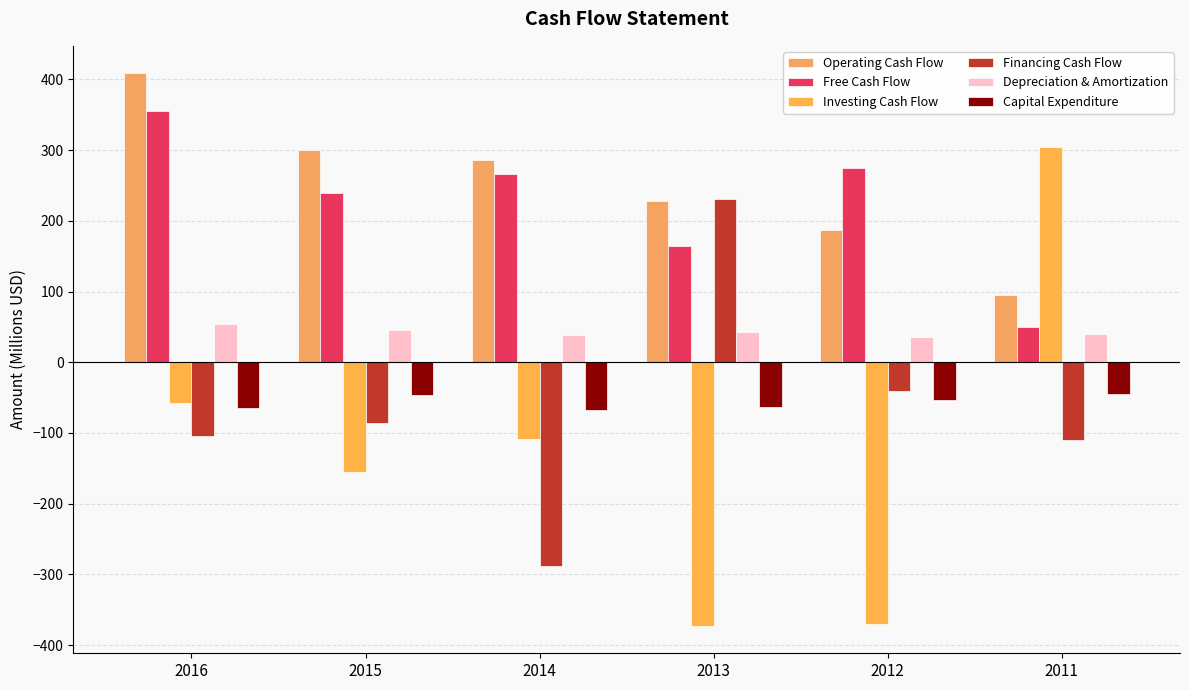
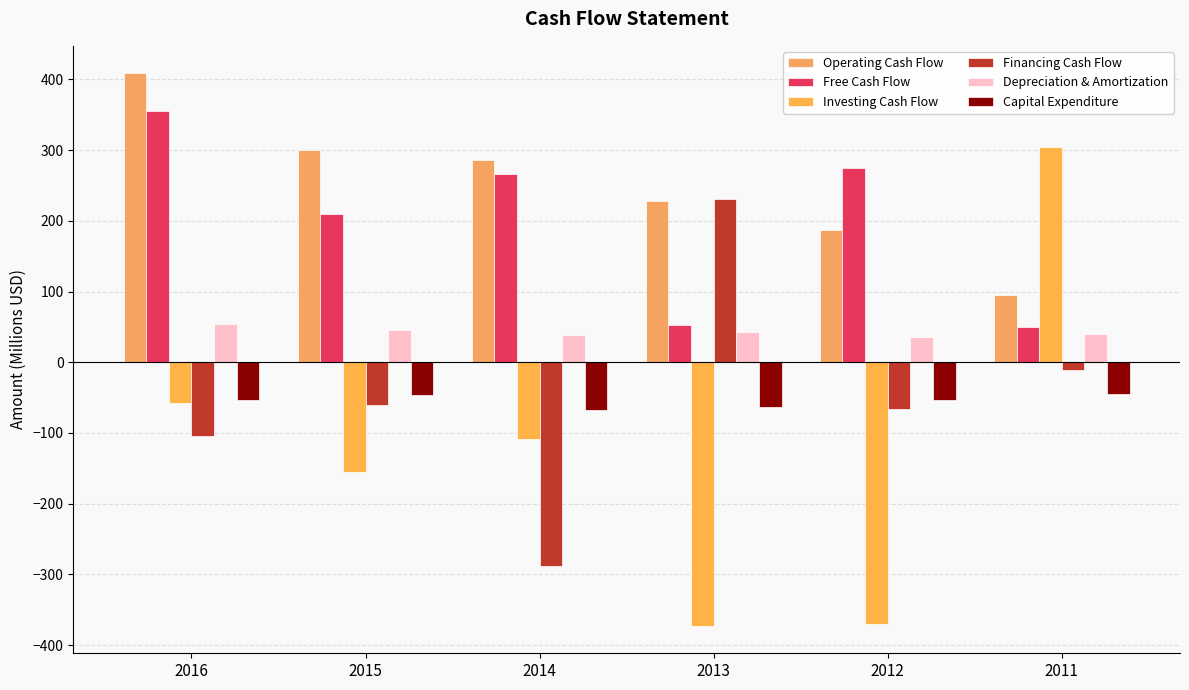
Capital Expenditure, 2016: -60 -> -50
Free Cash Flow, 2015: 240 -> 210
Financing Cash Flow, 2015: -90 -> -60
Free Cash Flow, 2013: 160 -> 50
Financing Cash Flow, 2012: -40 -> -70
Financing Cash Flow, 2011: -110 -> -10
